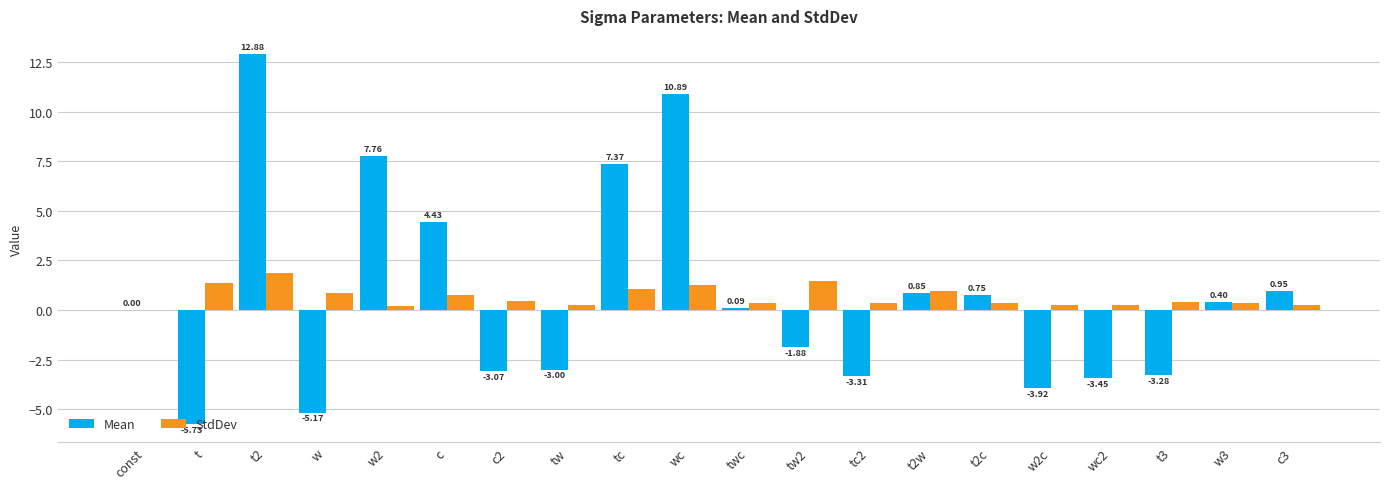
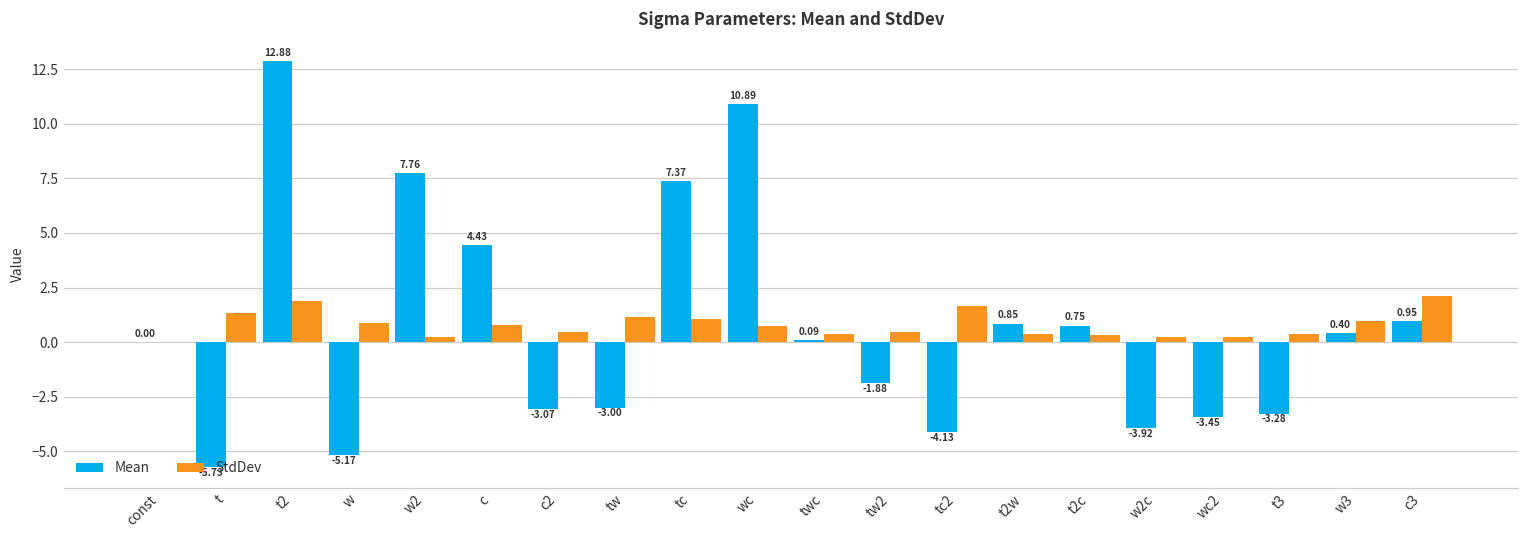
StdDev, tw: 0.3 -> 1.1
StdDev, wc: 1.3 -> 0.8
StdDev, tw2: 1.4 -> 0.5
Mean, tc2: -3.31 -> -4.13
StdDev, tc2: 0.3 -> 1.7
StdDev, t2w: 1.0 -> 0.4
StdDev, w3: 0.3 -> 1.0
StdDev, c3: 0.2 -> 2.1
